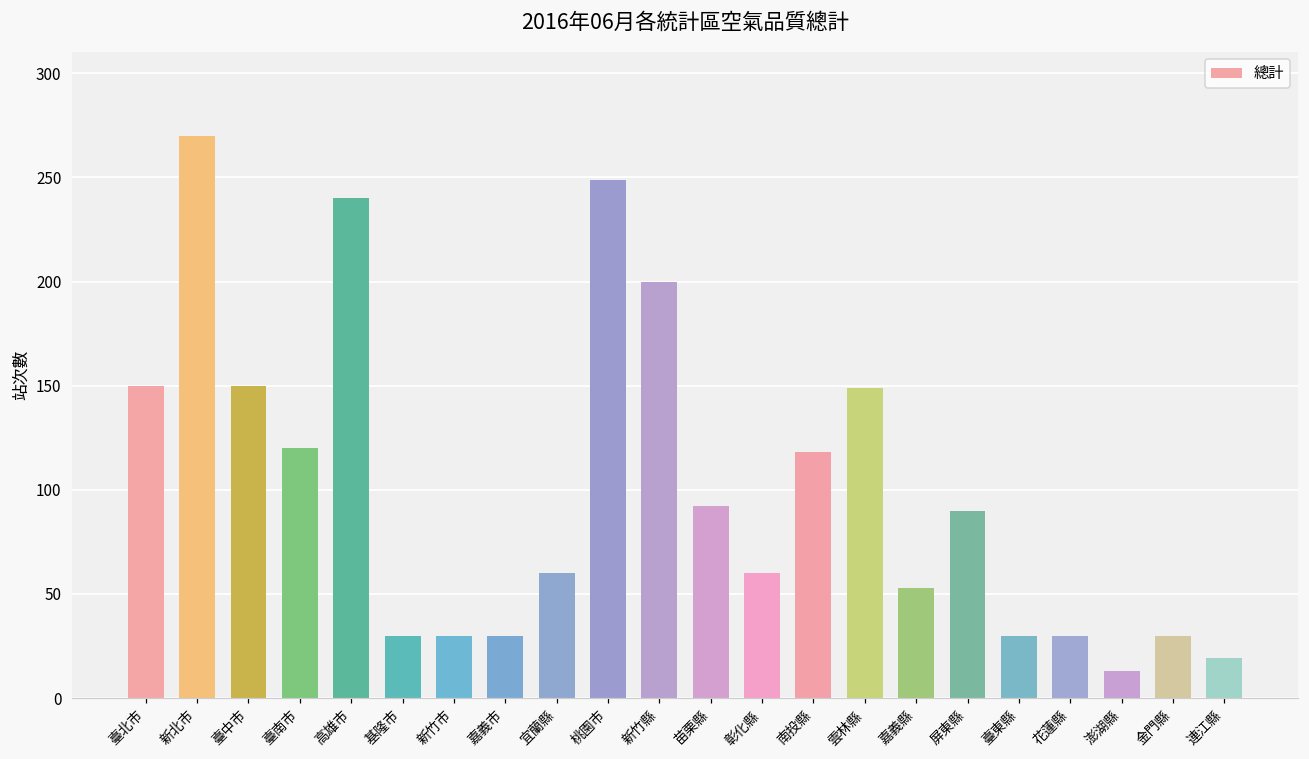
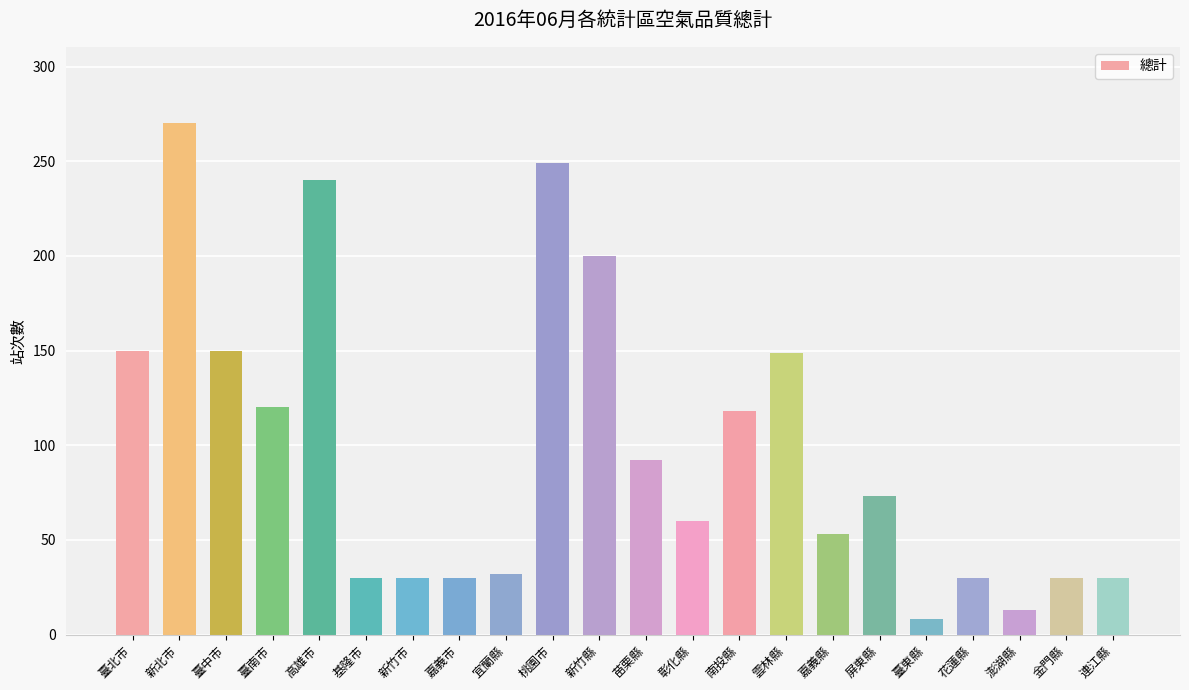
宜蘭縣: 60 -> 32
屏東縣: 90 -> 73
臺東縣: 30 -> 8
連江縣: 19 -> 30
